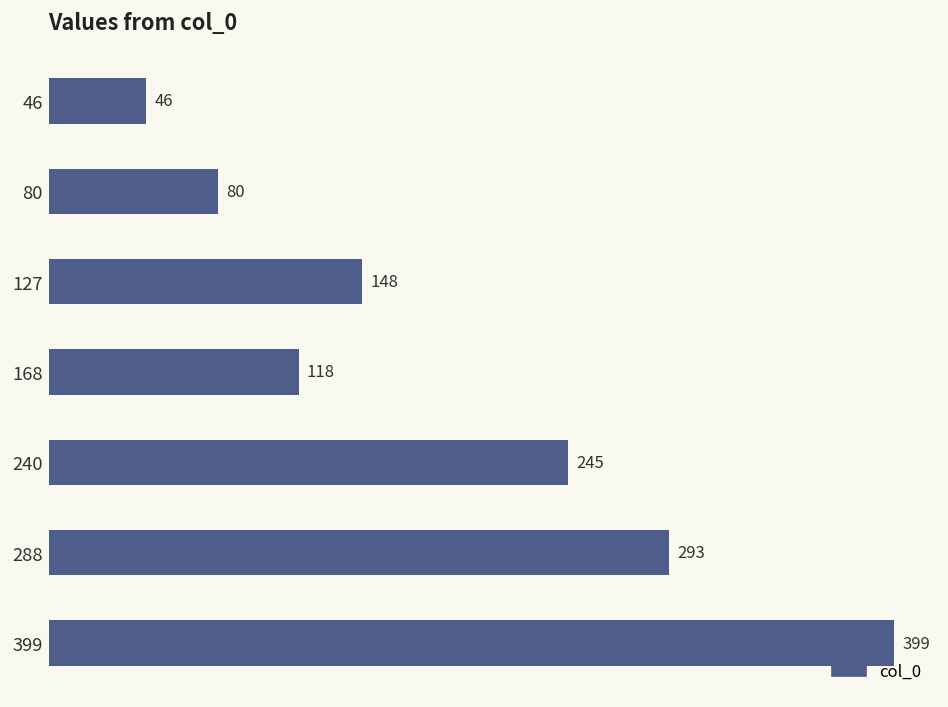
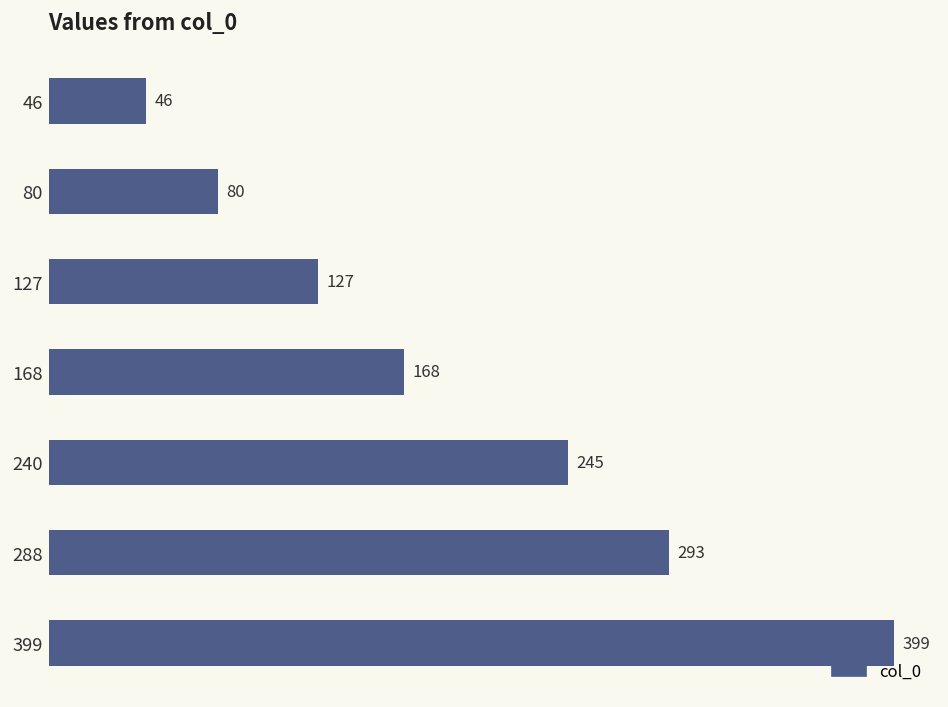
127: 148 -> 127
168: 118 -> 168
